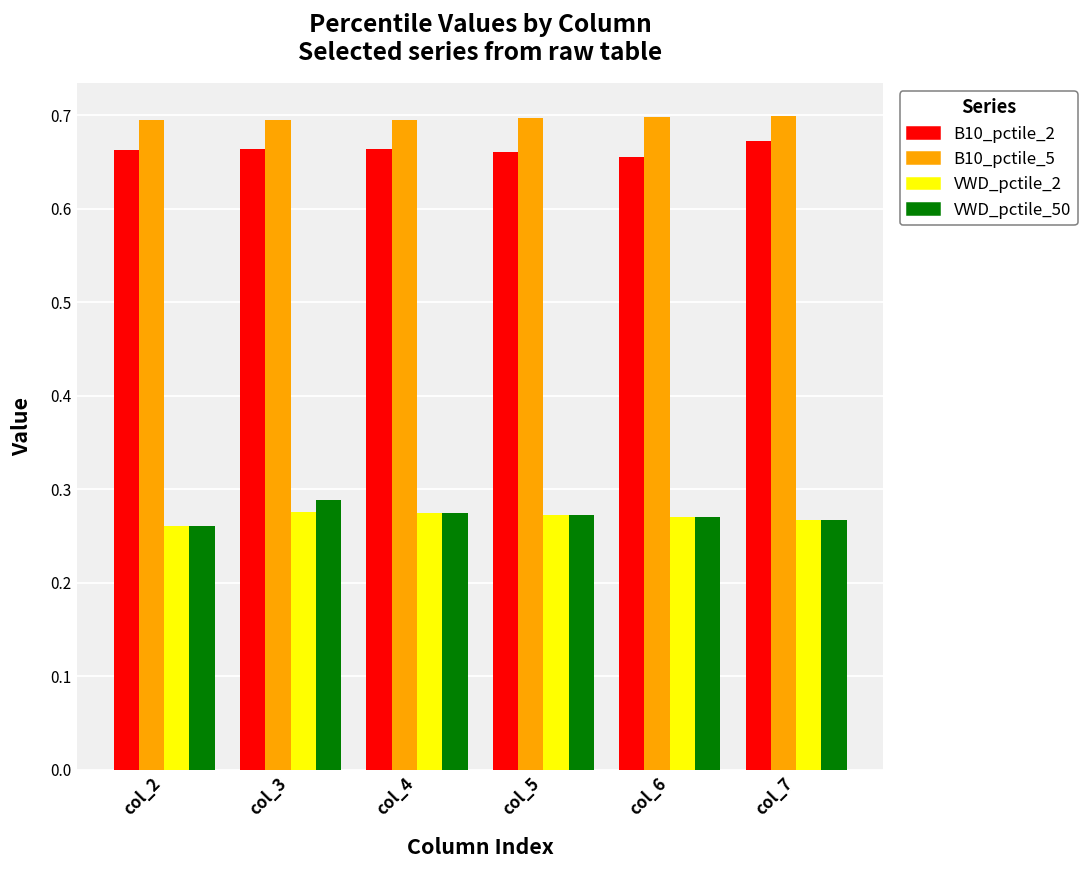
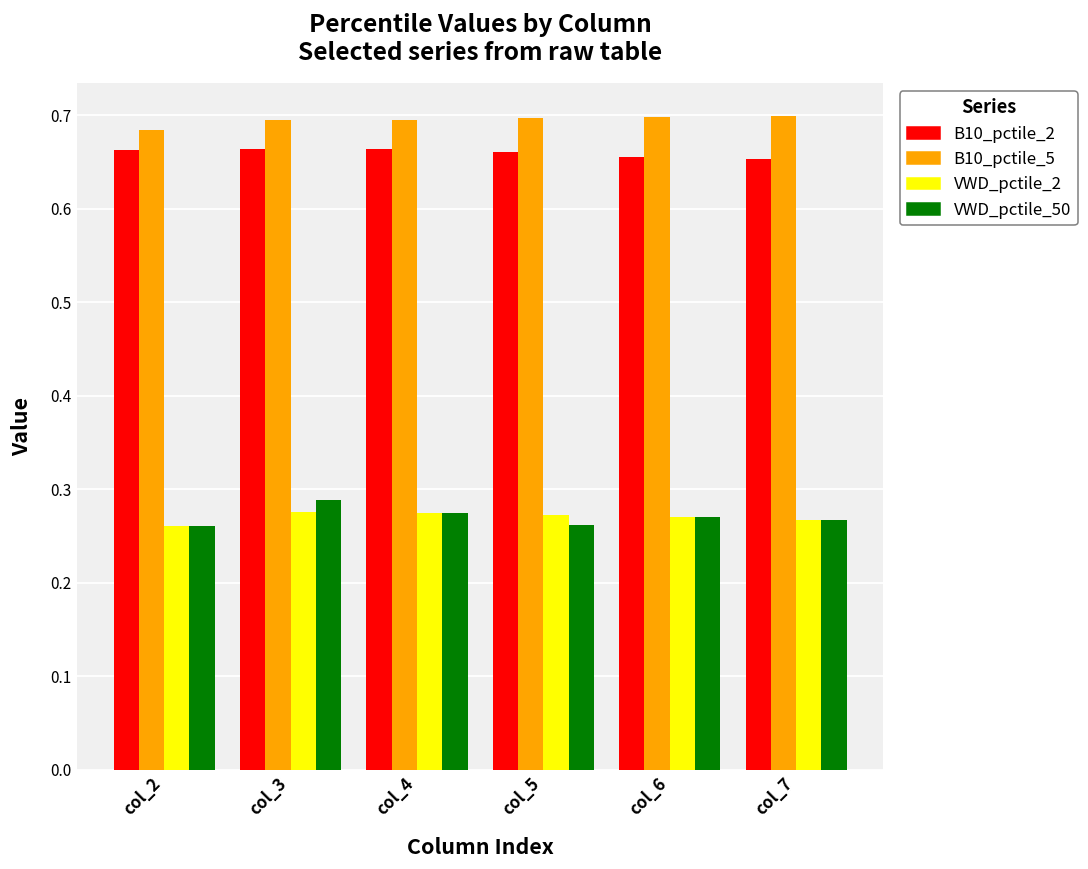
B10_pctile_5, col_2: 0.69 -> 0.68
VWD_pctile_50, col_5: 0.27 -> 0.26
B10_pctile_2, col_7: 0.67 -> 0.65
